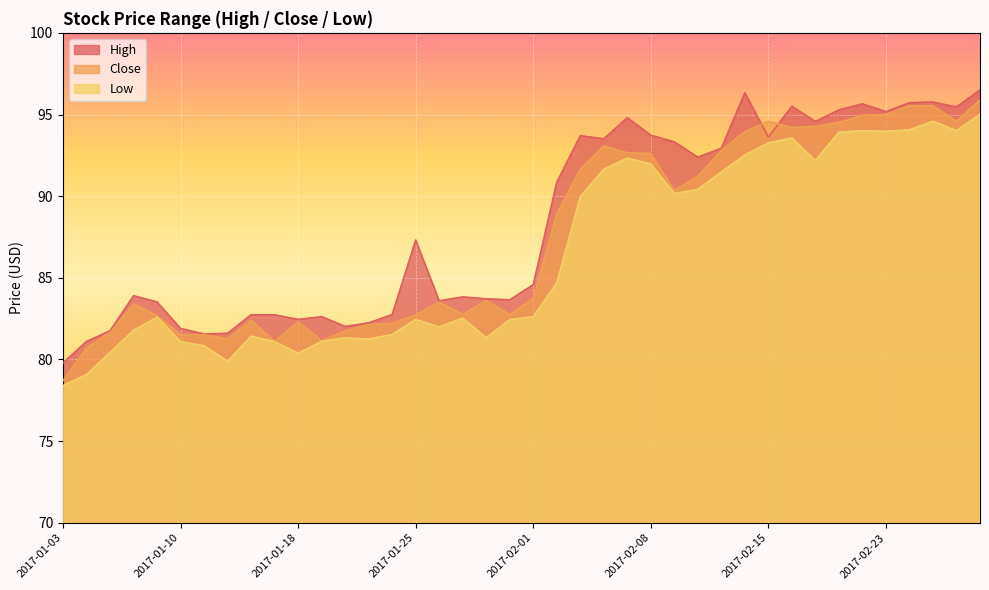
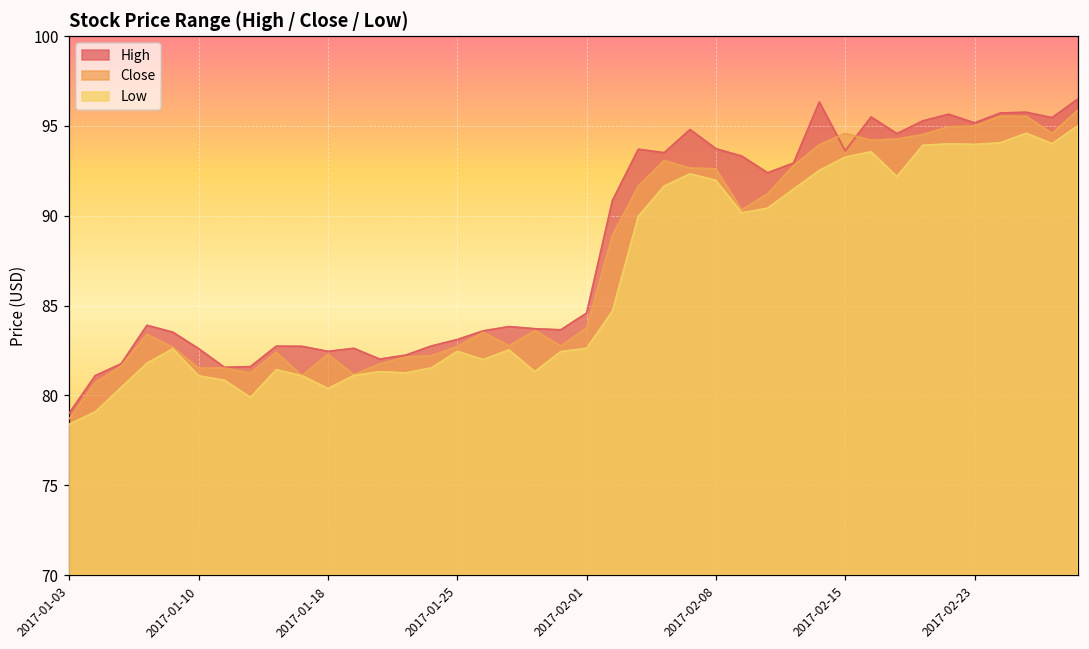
High, 2017-01-03: 79.8 -> 79.0
High, 2017-01-10: 81.9 -> 82.6
High, 2017-01-25: 87.3 -> 83.1
